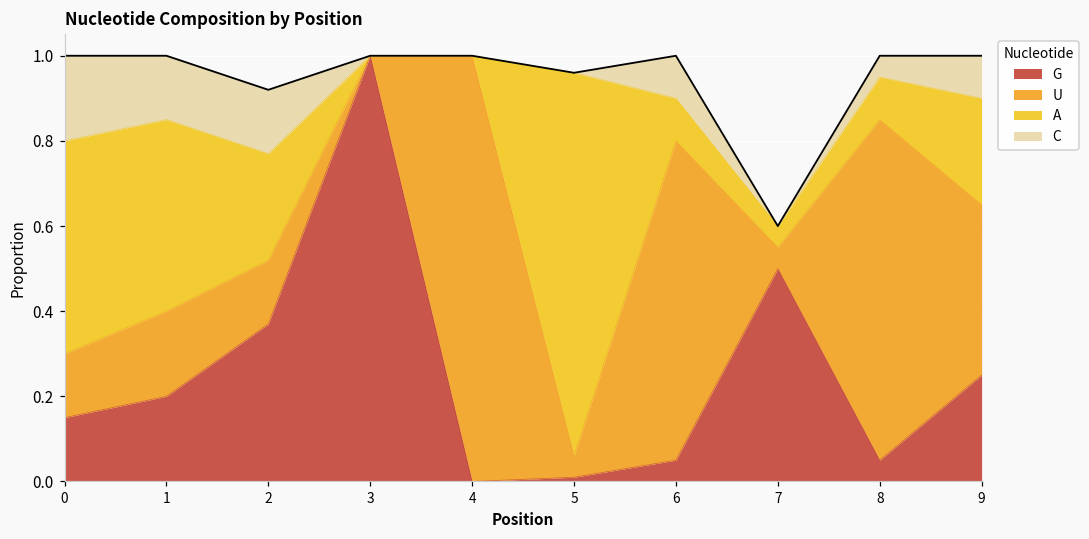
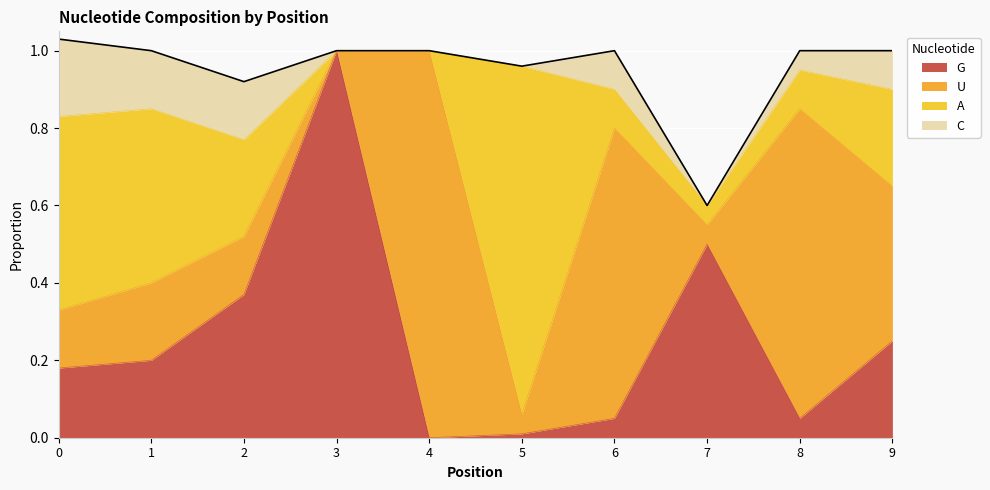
G, 0: 0.15 -> 0.18
